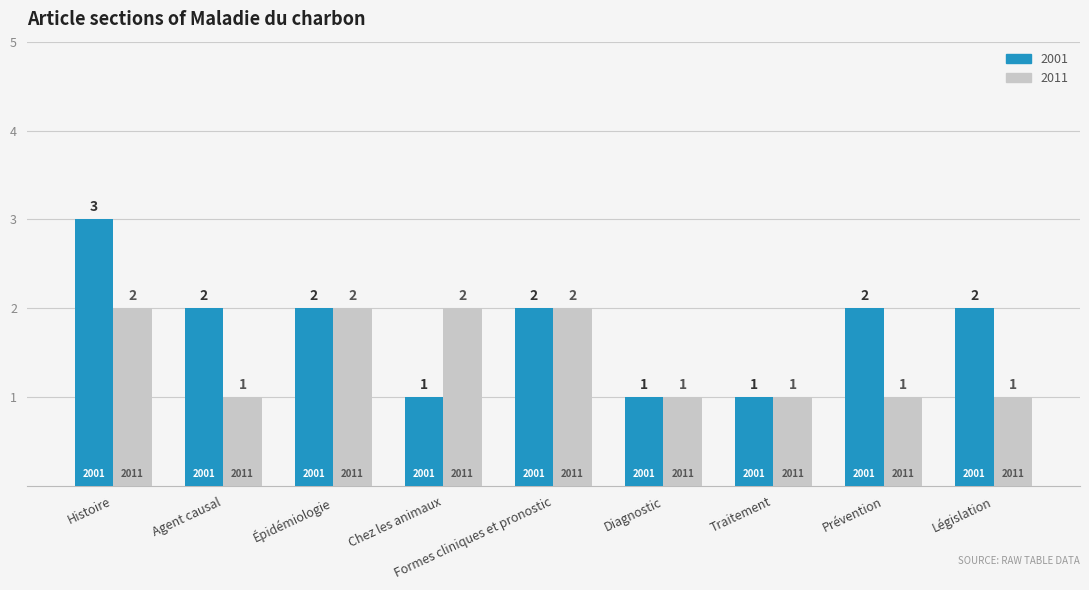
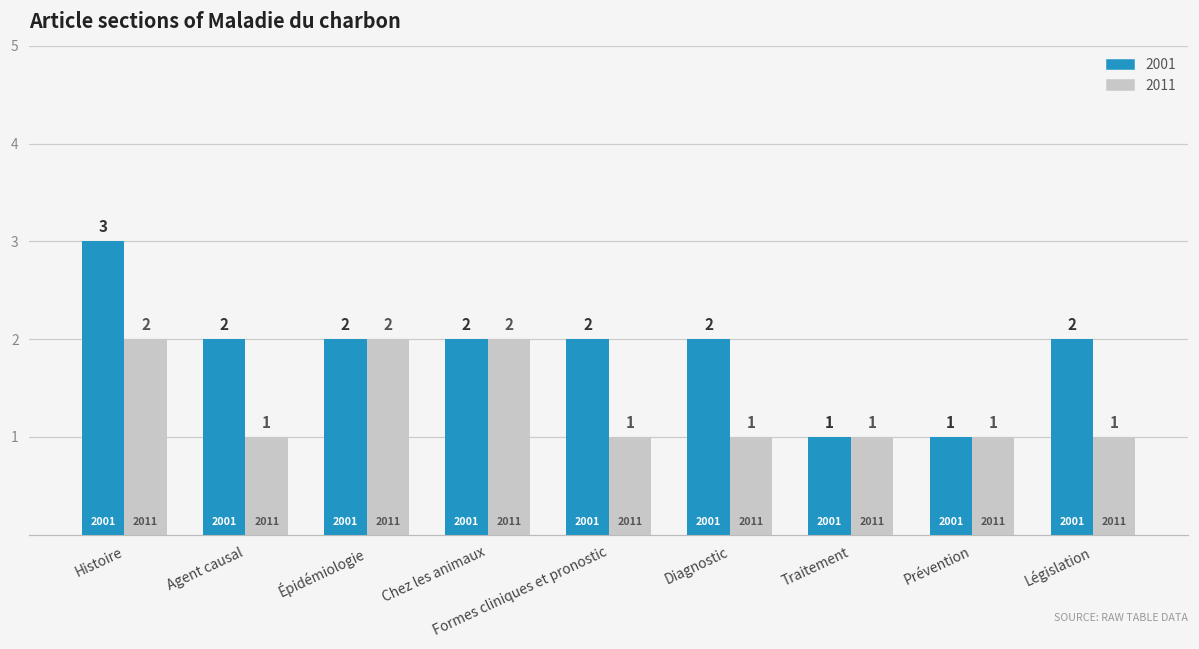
2001, Chez les animaux: 1 -> 2
2011, Formes cliniques et pronostic: 2 -> 1
2001, Diagnostic: 1 -> 2
2001, Prévention: 2 -> 1
